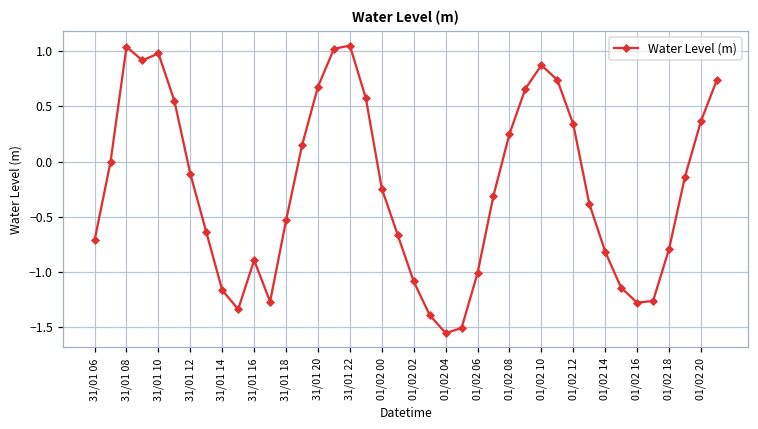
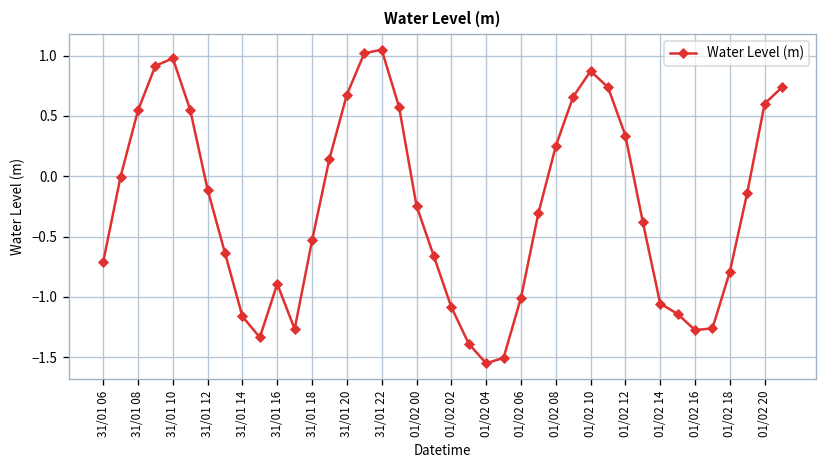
31/01 08: 1.04 -> 0.55
01/02 14: -0.82 -> -1.06
01/02 20: 0.37 -> 0.60
